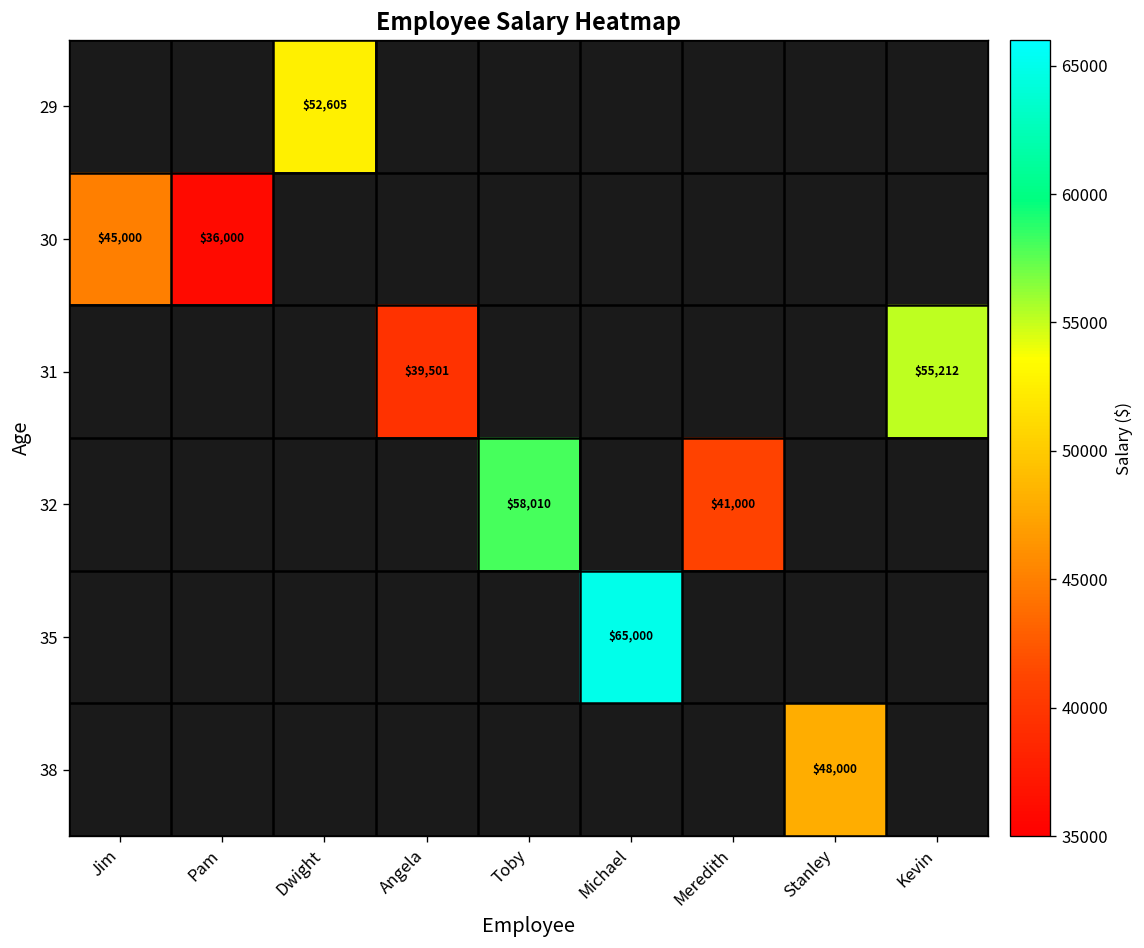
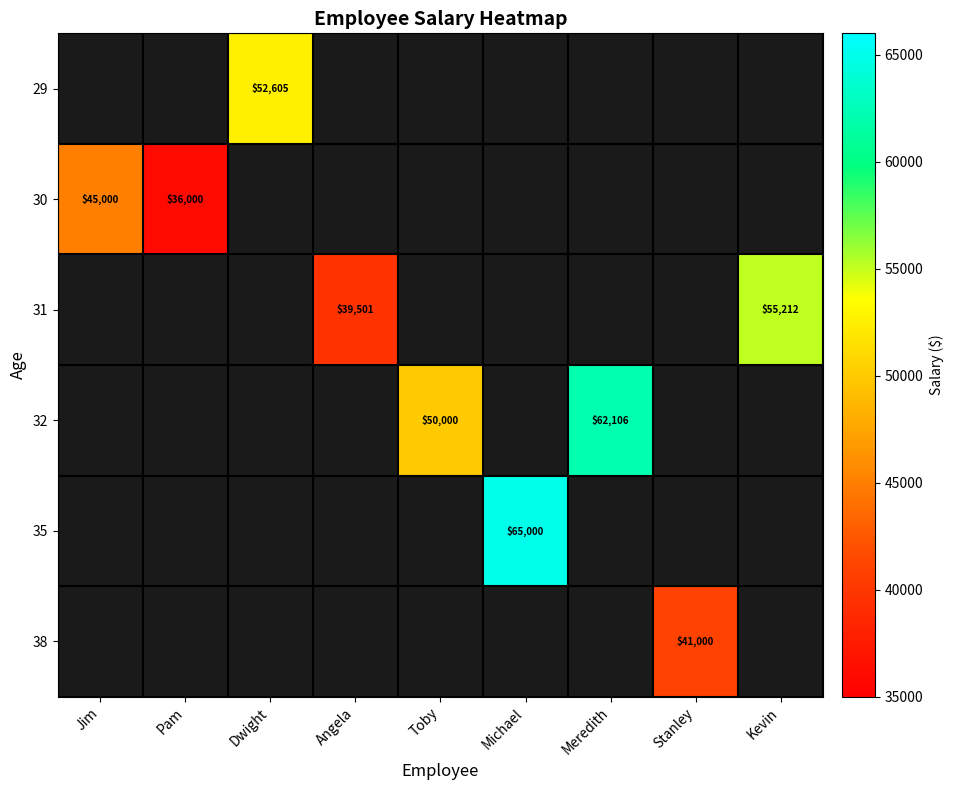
32, Toby: $58,010 -> $50,000
32, Meredith: $41,000 -> $62,106
38, Stanley: $48,000 -> $41,000
